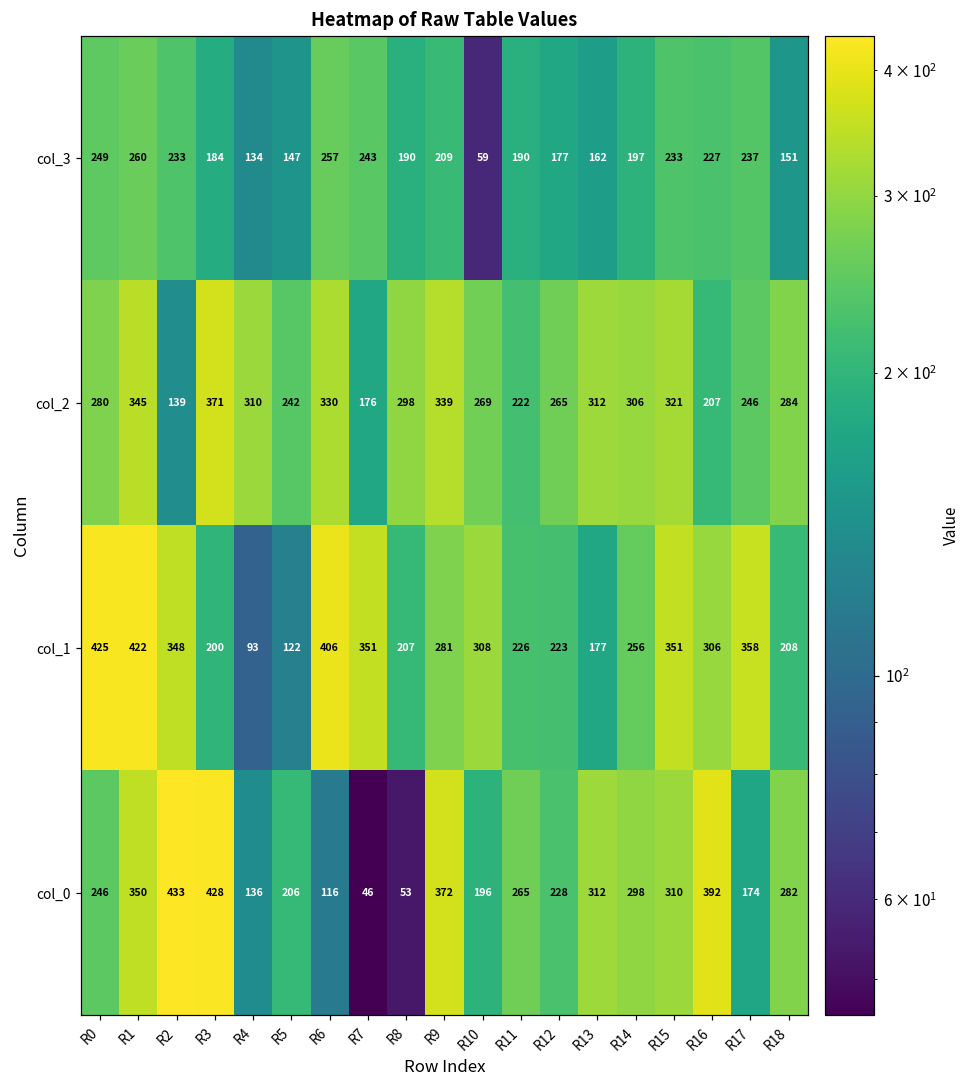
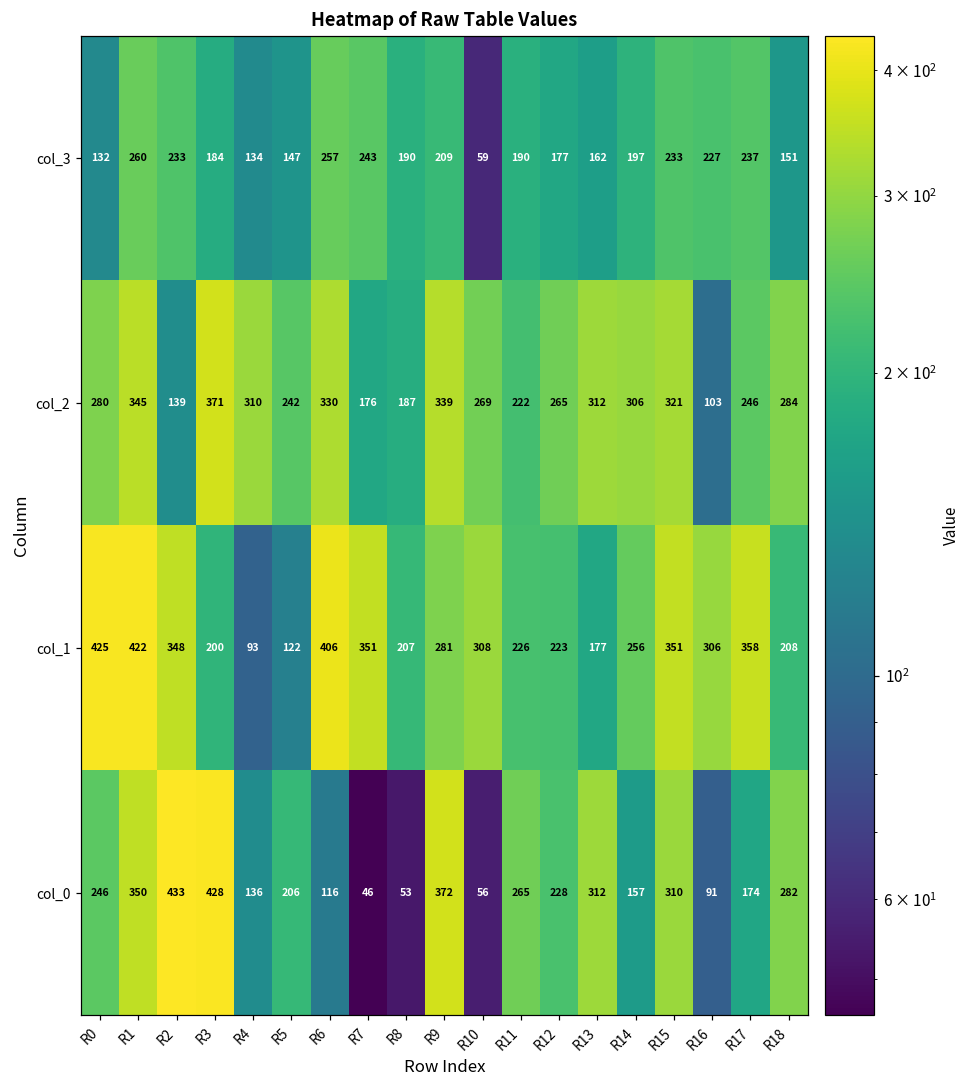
col_3, R0: 249 -> 132
col_2, R8: 298 -> 187
col_2, R16: 207 -> 103
col_0, R10: 196 -> 56
col_0, R14: 298 -> 157
col_0, R16: 392 -> 91
